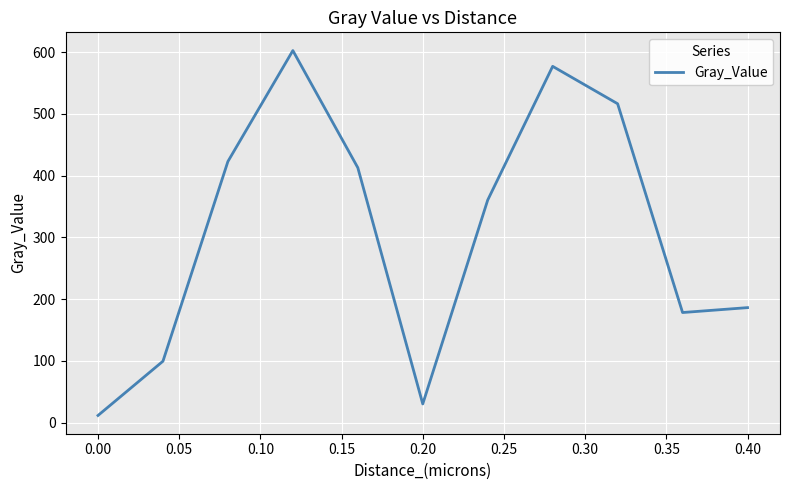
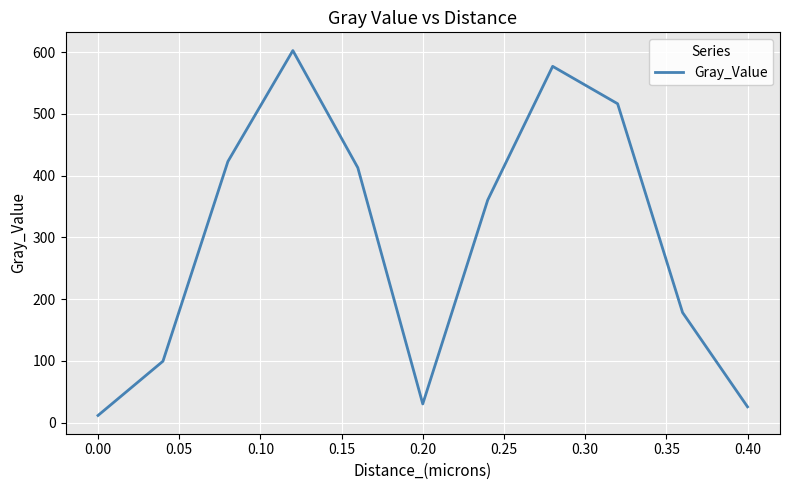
0.40: 190 -> 30
